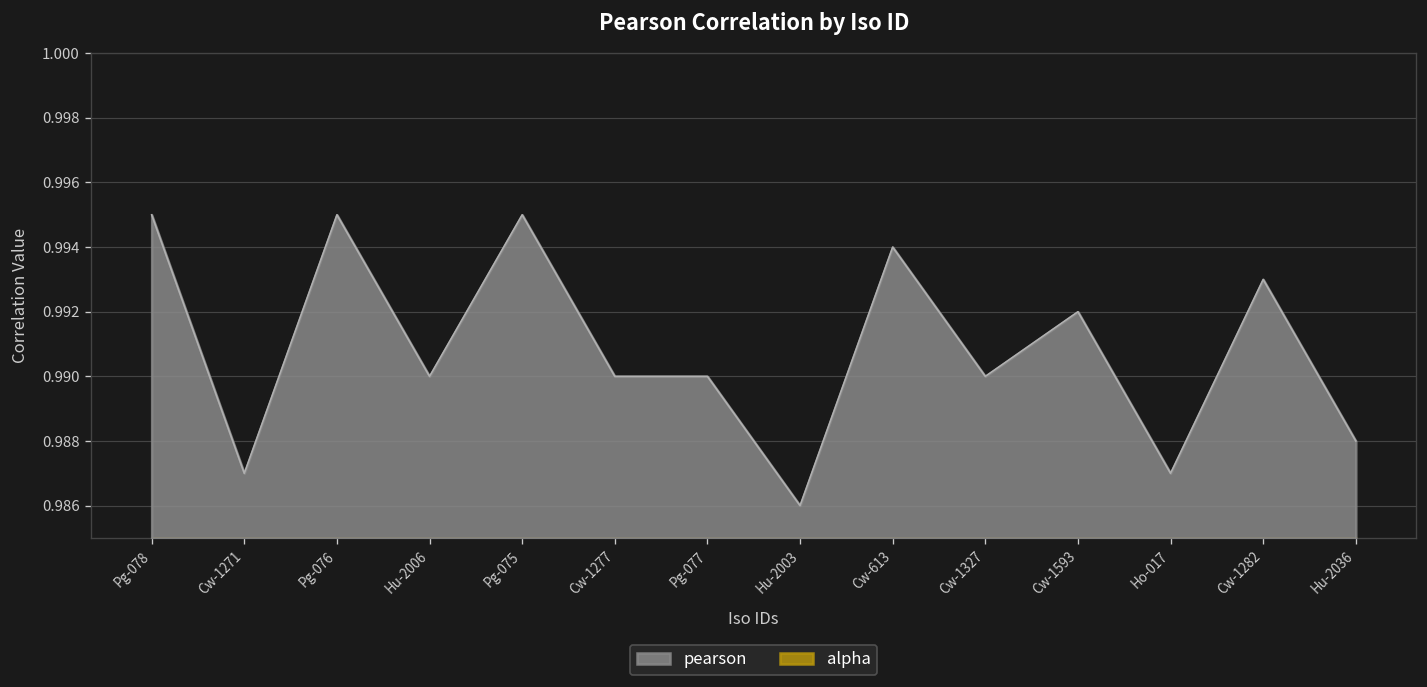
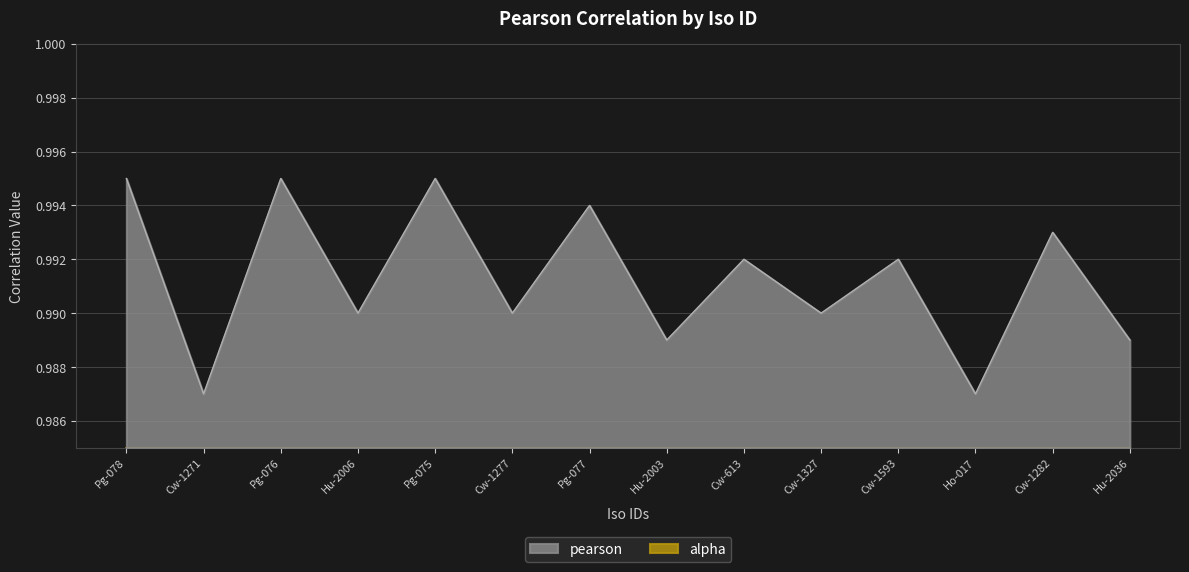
pearson, Pg-077: 0.990 -> 0.994
pearson, Hu-2003: 0.986 -> 0.989
pearson, Cw-613: 0.994 -> 0.992
pearson, Hu-2036: 0.988 -> 0.989
